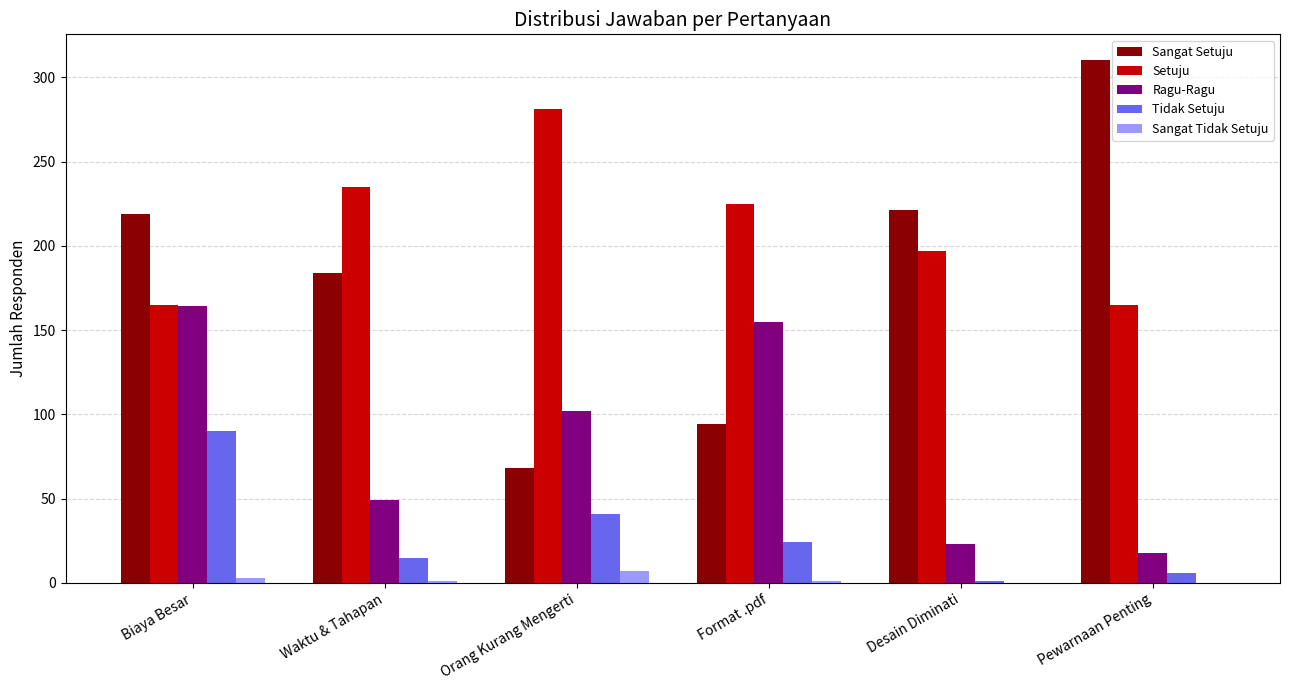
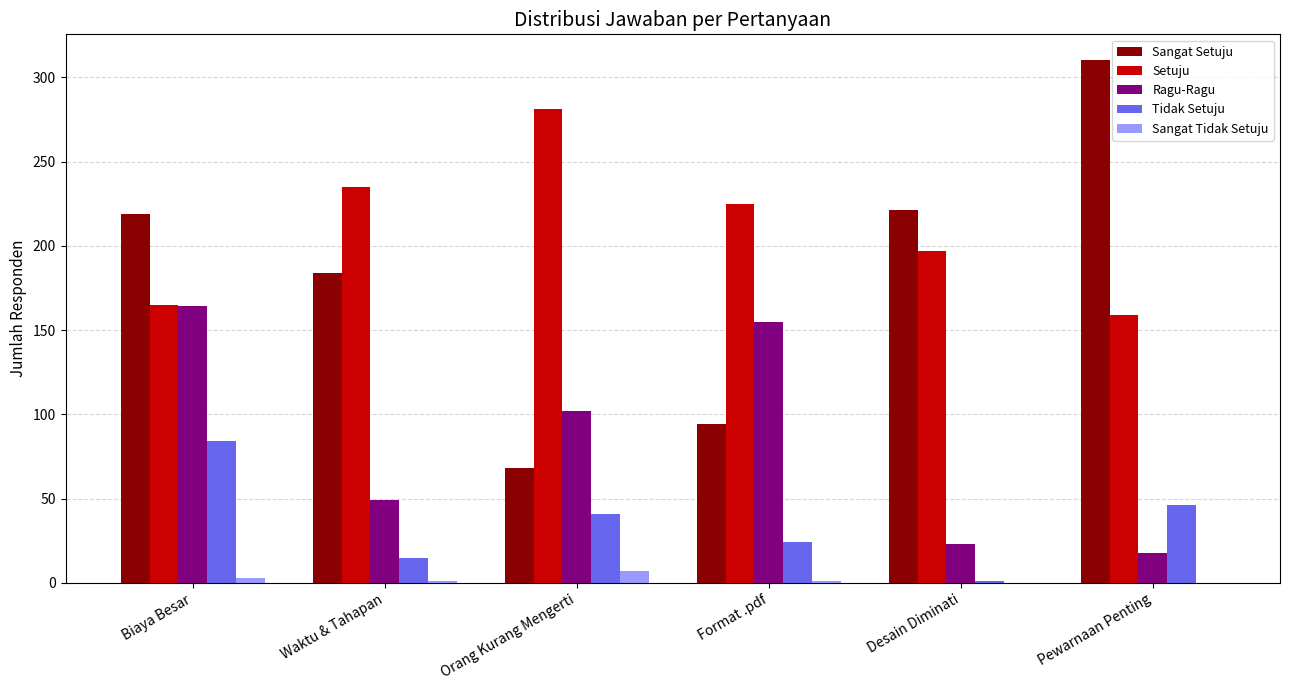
Tidak Setuju, Biaya Besar: 90 -> 84
Setuju, Pewarnaan Penting: 165 -> 159
Tidak Setuju, Pewarnaan Penting: 6 -> 46
